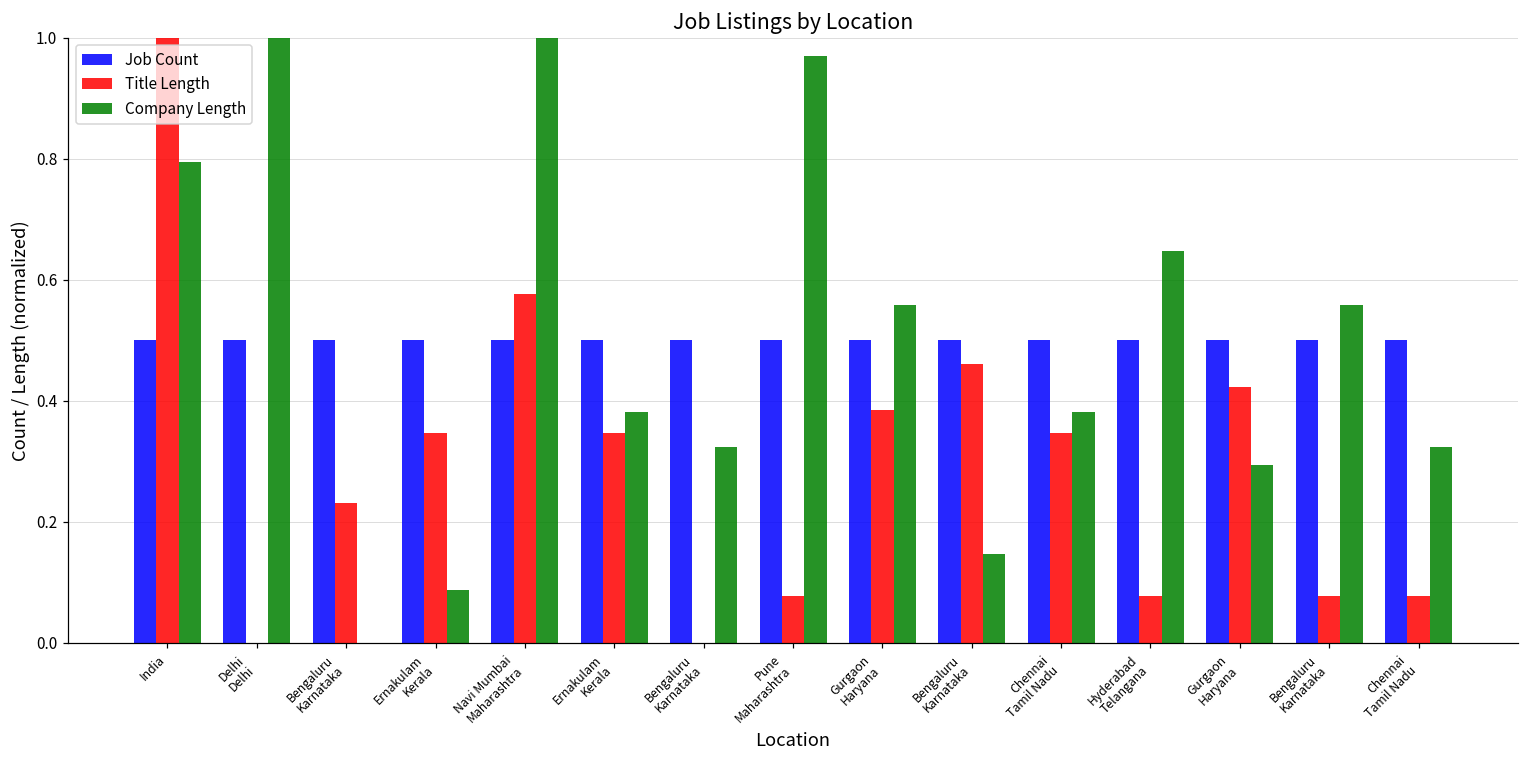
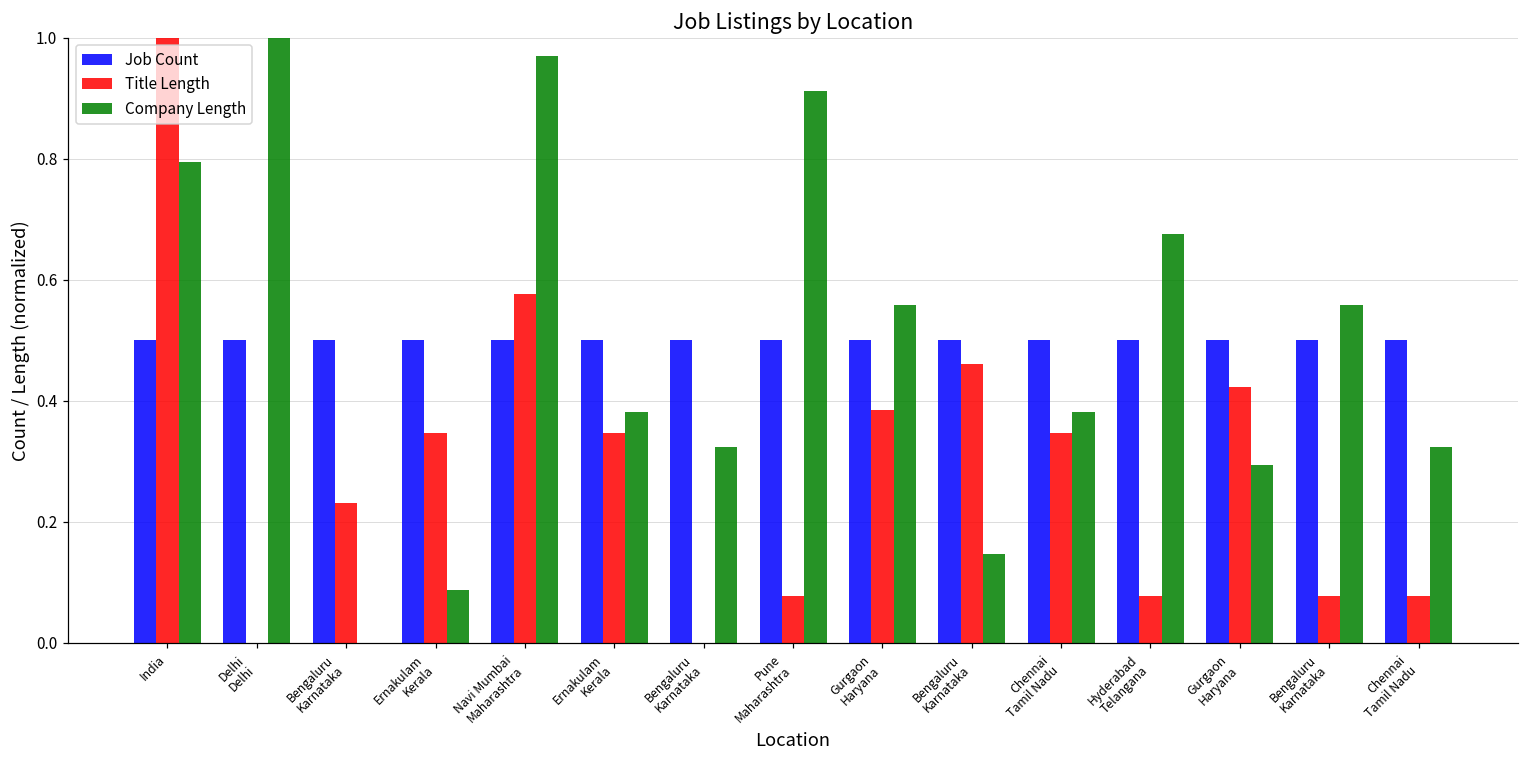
Company Length, Navi Mumbai Maharashtra: 1.00 -> 0.97
Company Length, Pune Maharashtra: 0.97 -> 0.91
Company Length, Hyderabad Telangana: 0.65 -> 0.68
